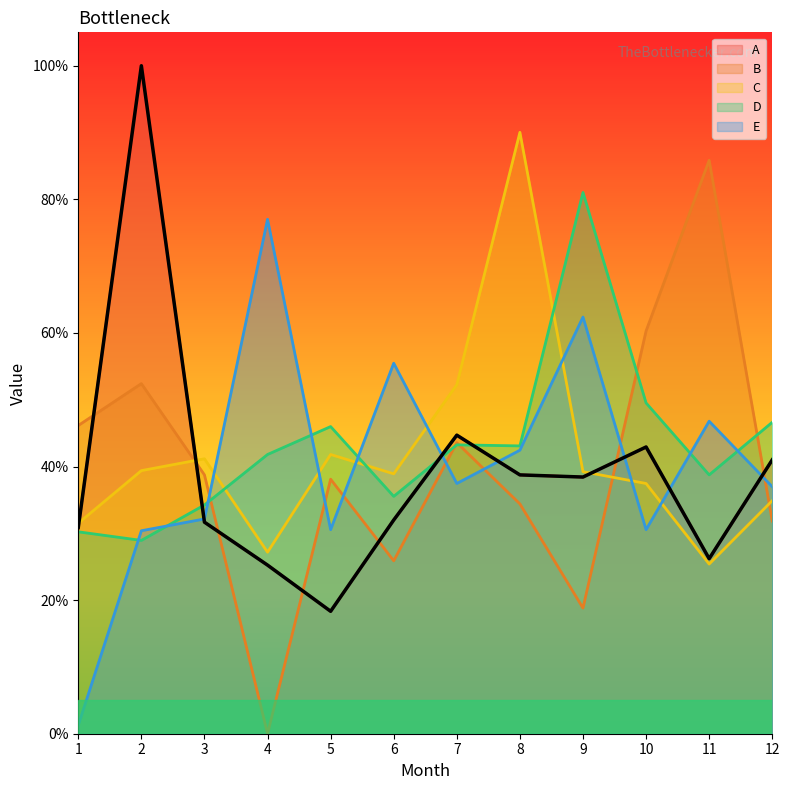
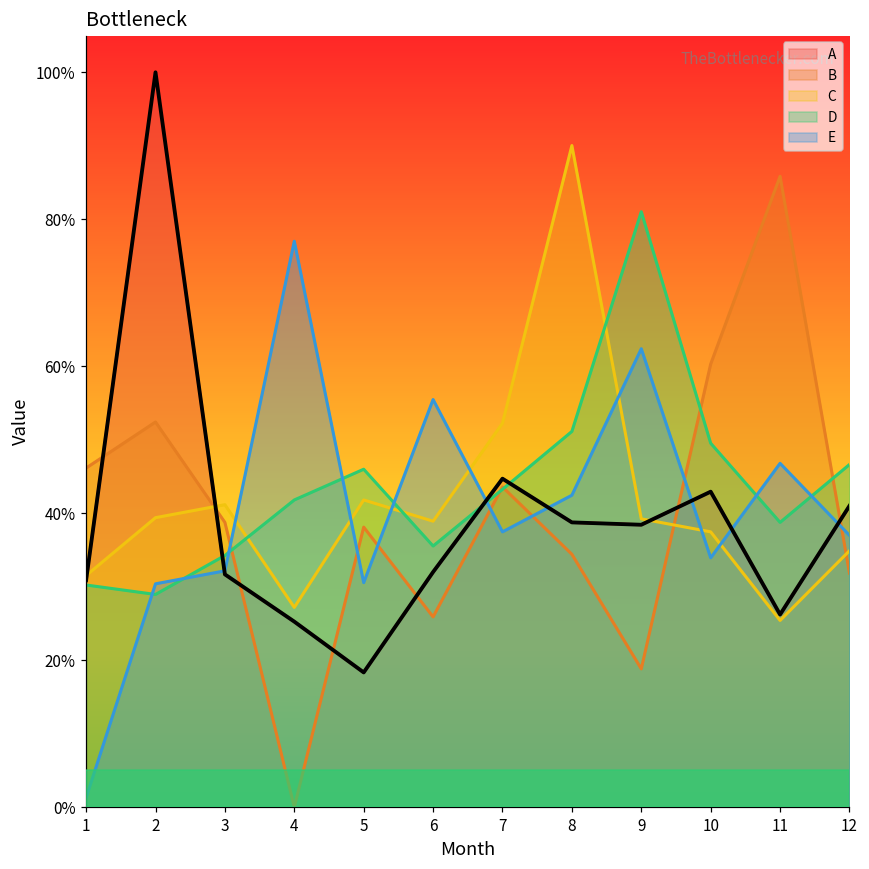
D, 8: 43% -> 51%
E, 10: 31% -> 34%
